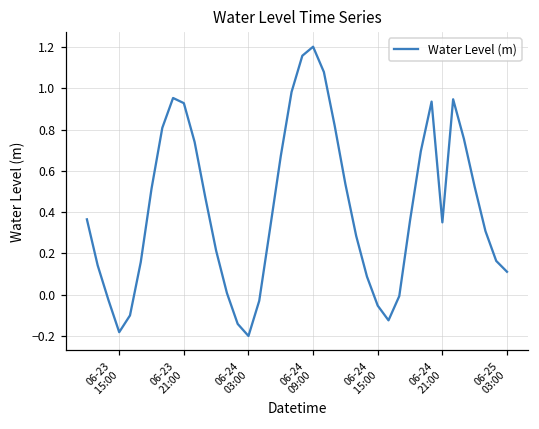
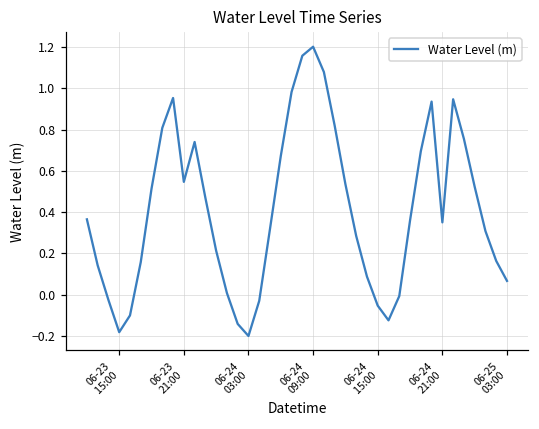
06-23 21:00: 0.93 -> 0.55
06-25 03:00: 0.11 -> 0.07
